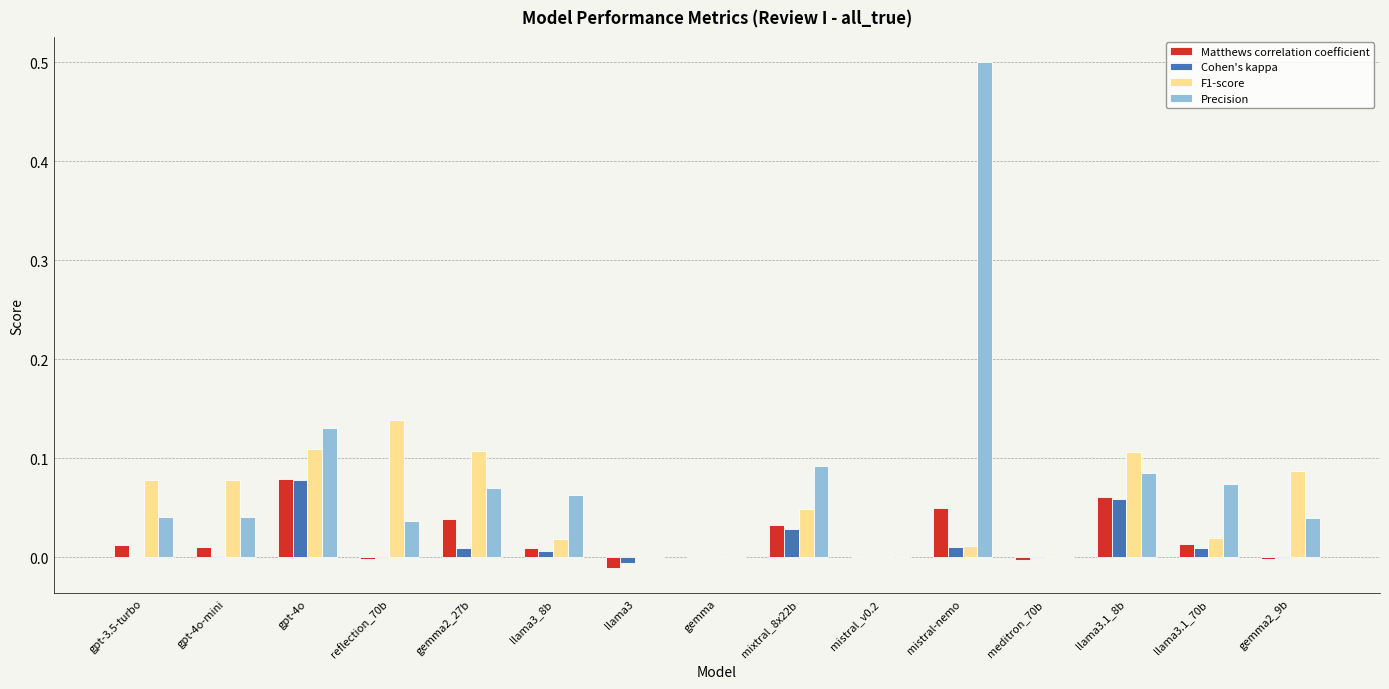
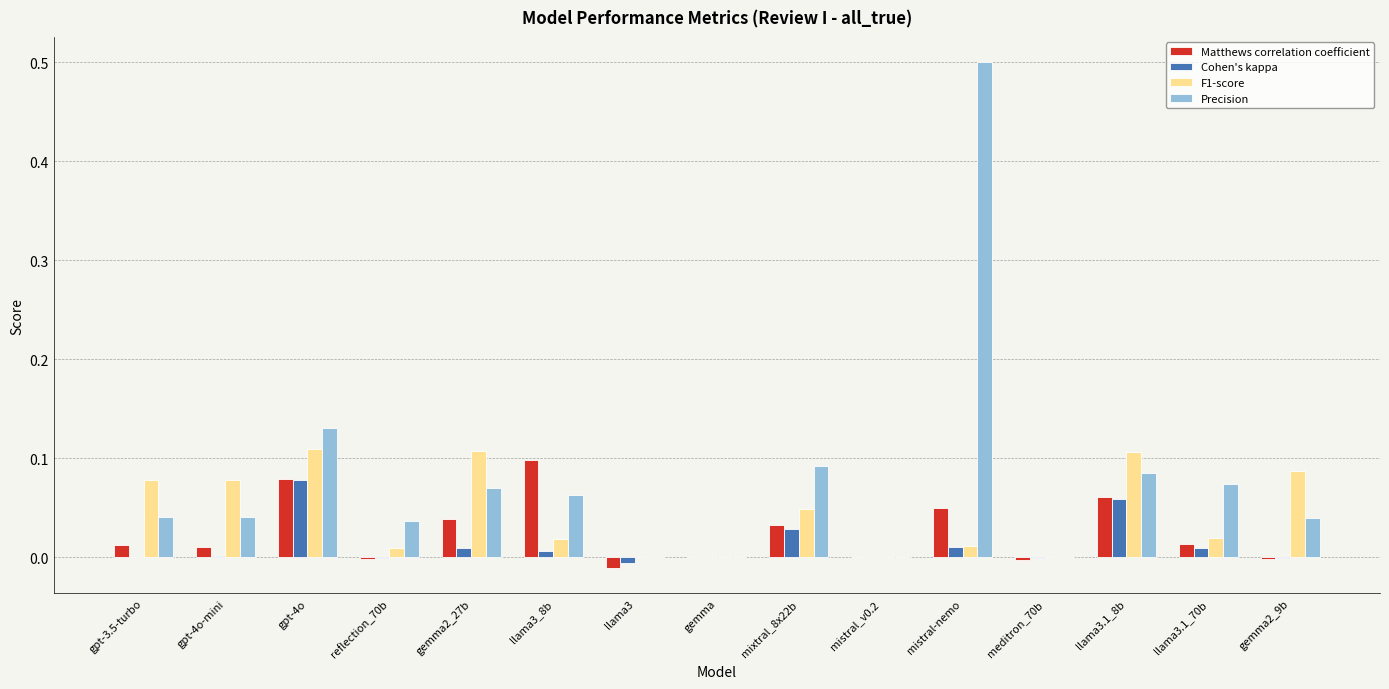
F1-score, reflection_70b: 0.14 -> 0.01
Matthews correlation coefficient, llama3_8b: 0.01 -> 0.10
